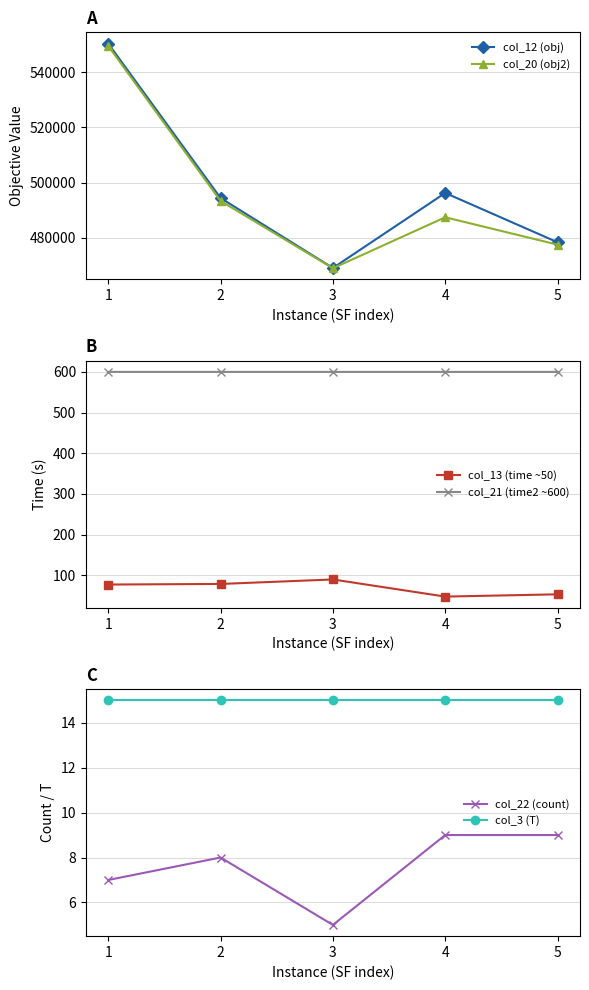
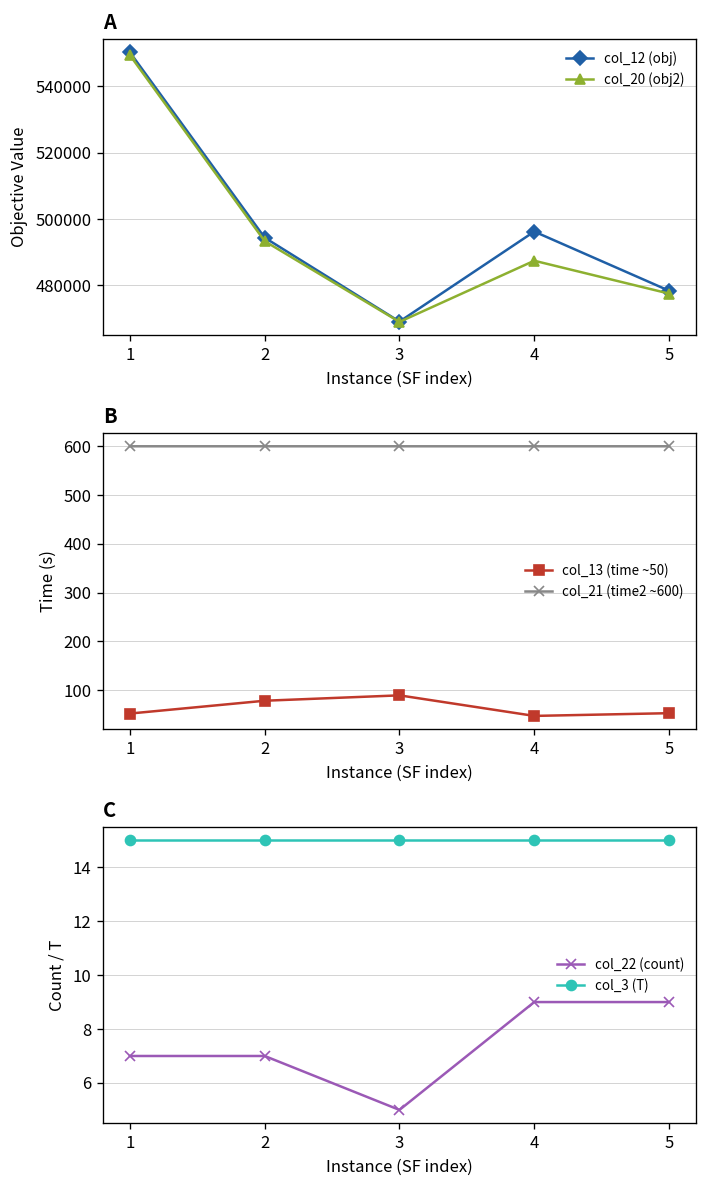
B, col_13 (time ~50), 1: 80 -> 50
C, col_22 (count), 2: 8 -> 7
